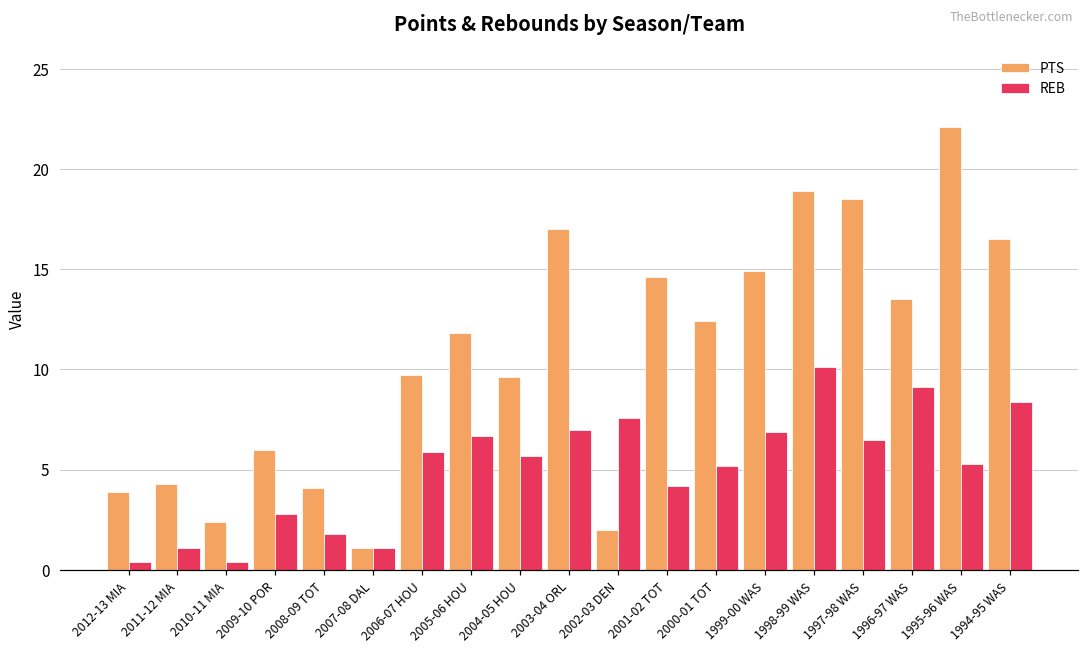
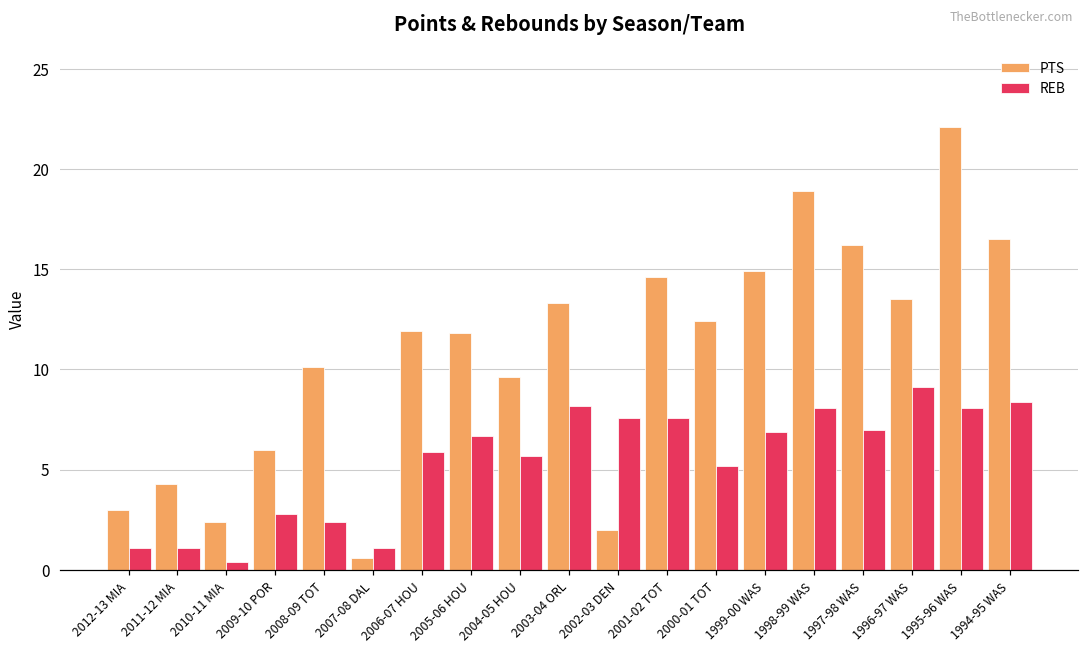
PTS, 2012-13 MIA: 3.9 -> 3.0
REB, 2012-13 MIA: 0.4 -> 1.1
PTS, 2008-09 TOT: 4.1 -> 10.1
REB, 2008-09 TOT: 1.8 -> 2.4
PTS, 2007-08 DAL: 1.1 -> 0.6
PTS, 2006-07 HOU: 9.7 -> 11.9
PTS, 2003-04 ORL: 17.0 -> 13.3
REB, 2003-04 ORL: 7.0 -> 8.2
REB, 2001-02 TOT: 4.2 -> 7.6
REB, 1998-99 WAS: 10.1 -> 8.1
PTS, 1997-98 WAS: 18.5 -> 16.2
REB, 1997-98 WAS: 6.5 -> 7.0
REB, 1995-96 WAS: 5.3 -> 8.1
